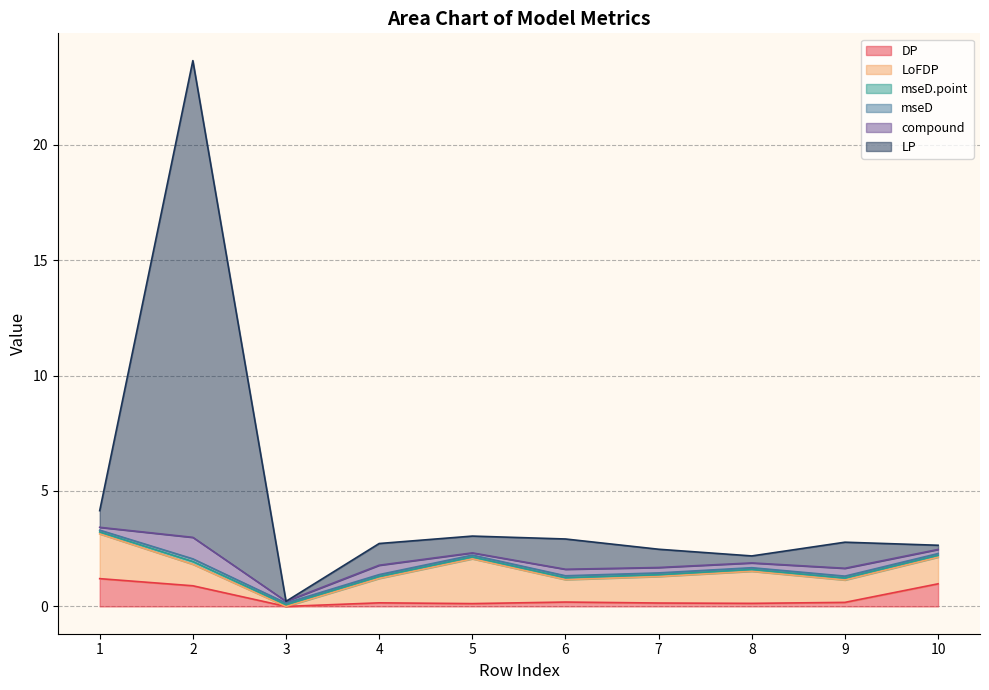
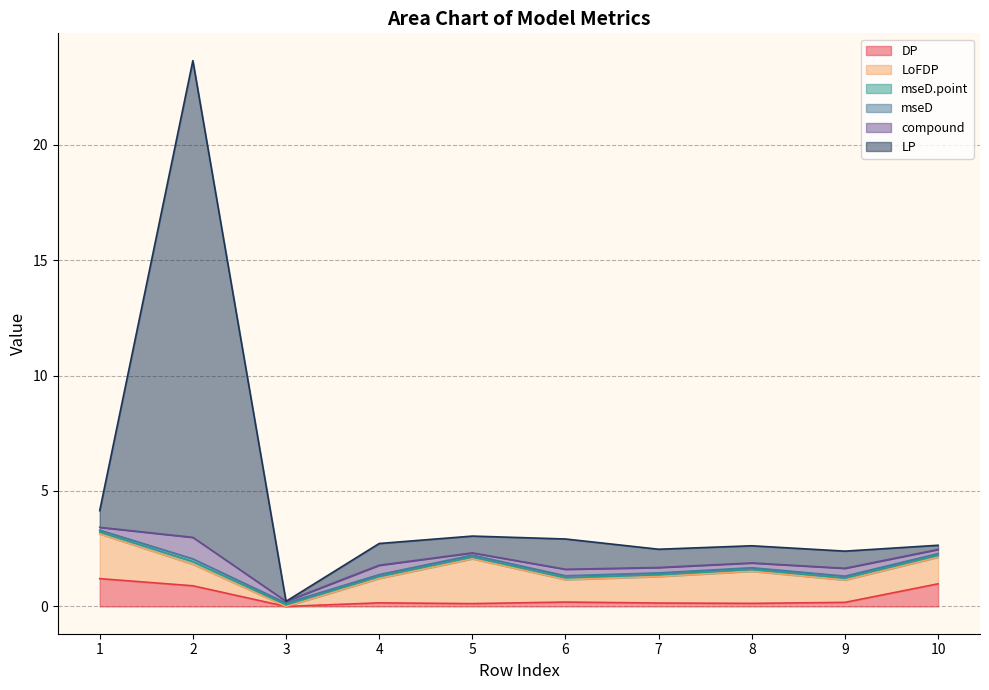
LP, 8: 0.3 -> 0.7
LP, 9: 1.1 -> 0.7
